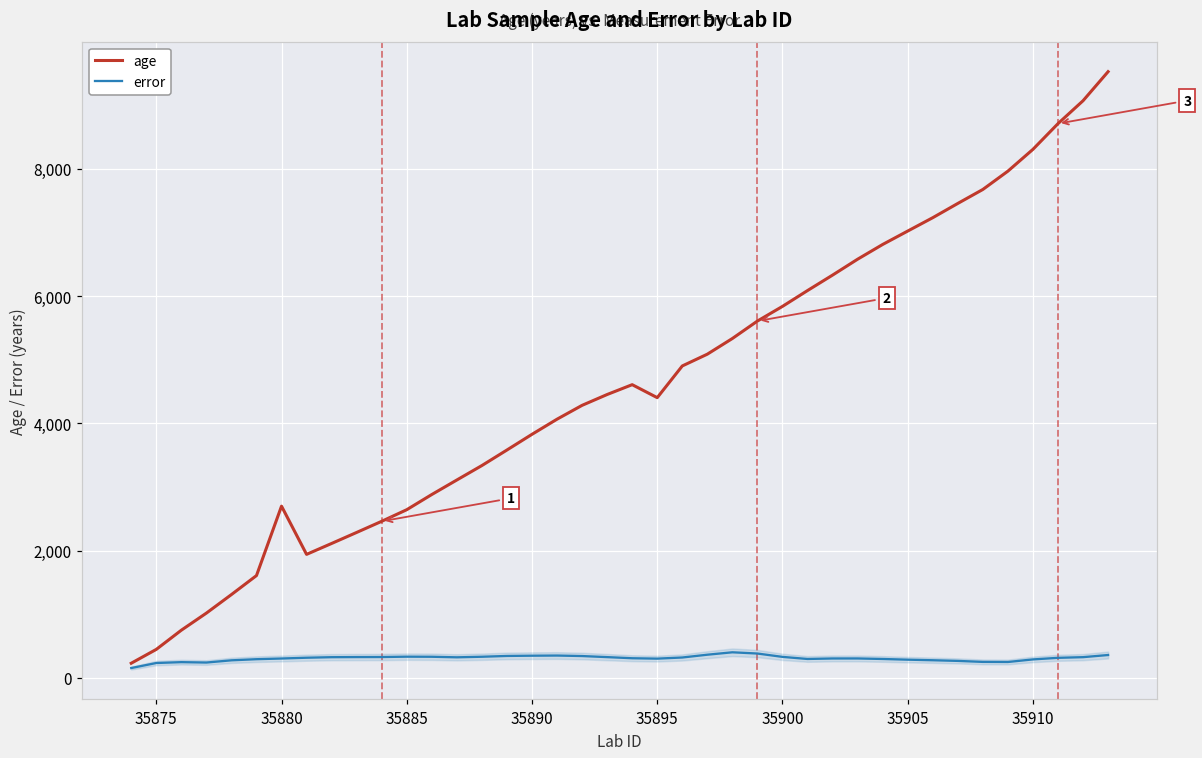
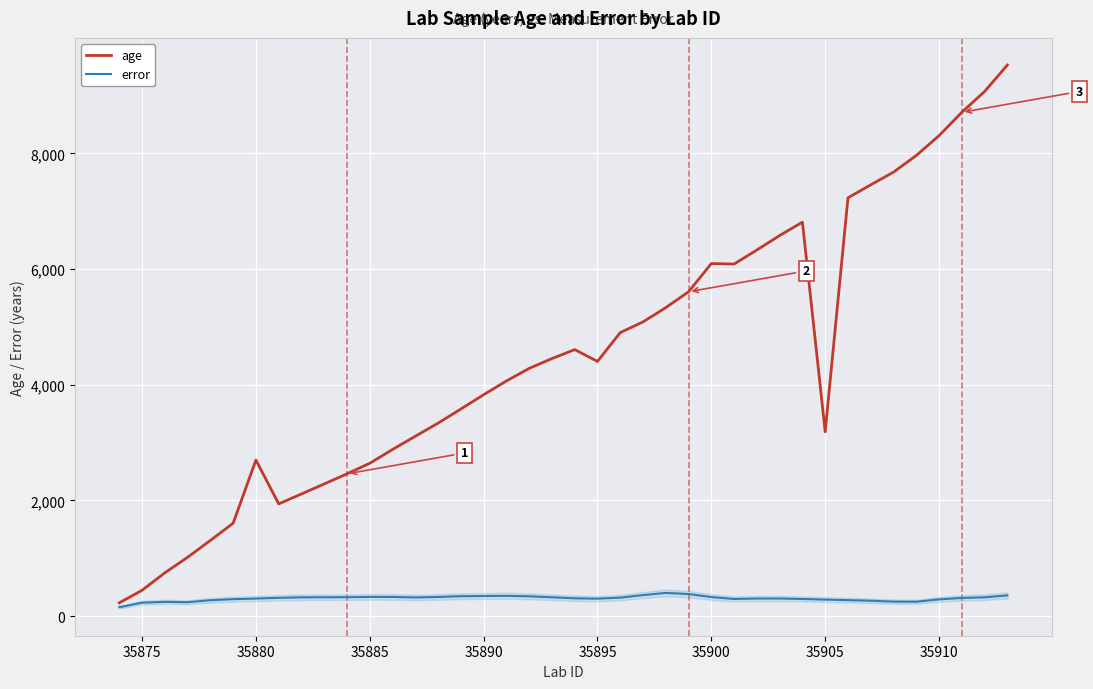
age, 35900: 5,800 -> 6,100
age, 35905: 7,000 -> 3,200
